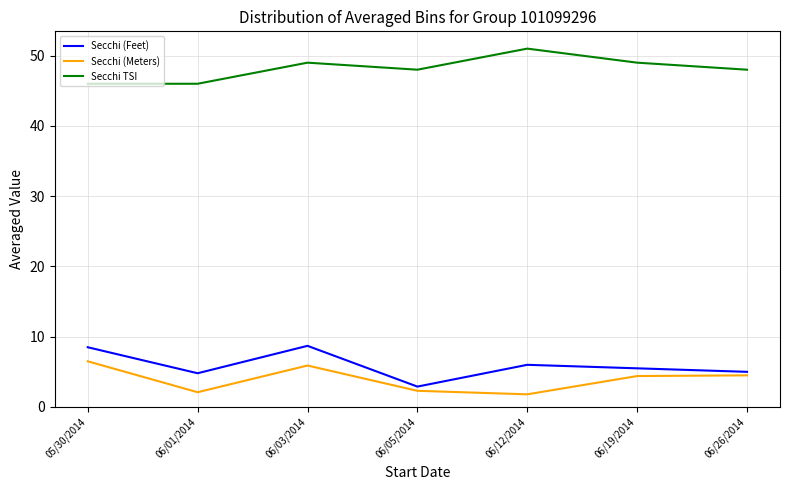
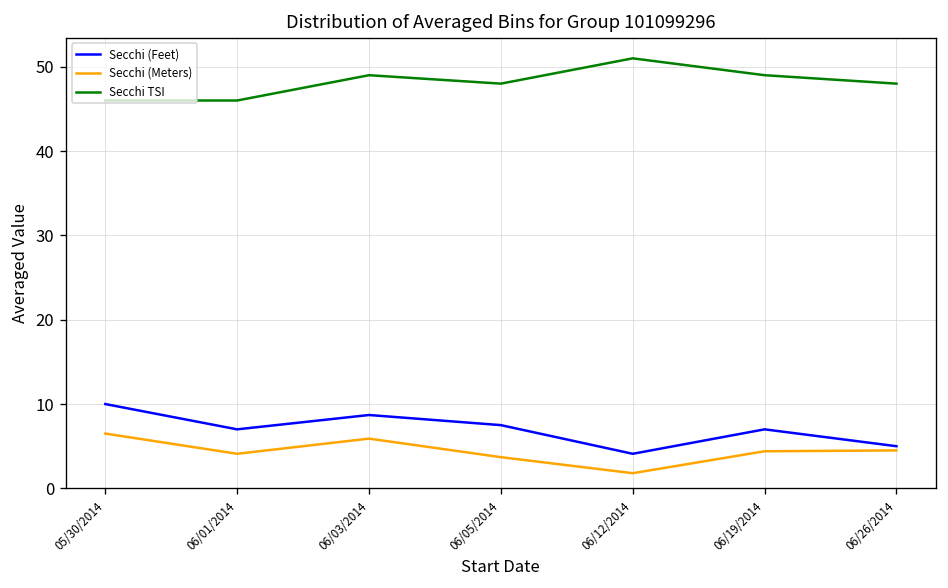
Secchi (Feet), 05/30/2014: 9 -> 10
Secchi (Feet), 06/01/2014: 5 -> 7
Secchi (Meters), 06/01/2014: 2 -> 4
Secchi (Feet), 06/05/2014: 3 -> 8
Secchi (Meters), 06/05/2014: 2 -> 4
Secchi (Feet), 06/12/2014: 6 -> 4
Secchi (Feet), 06/19/2014: 6 -> 7
